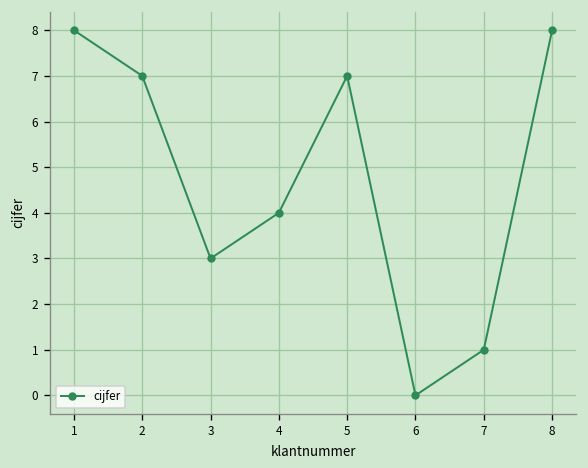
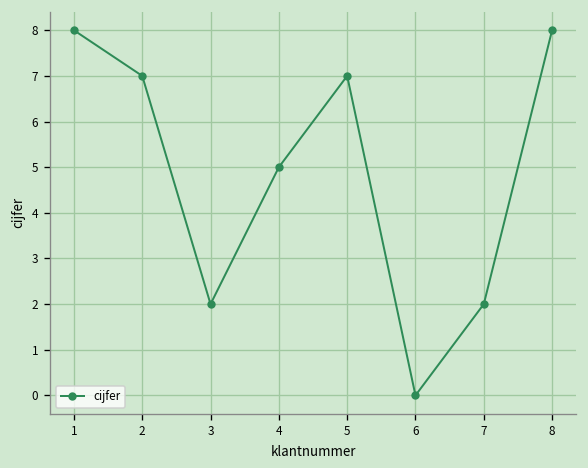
3: 3 -> 2
4: 4 -> 5
7: 1 -> 2
